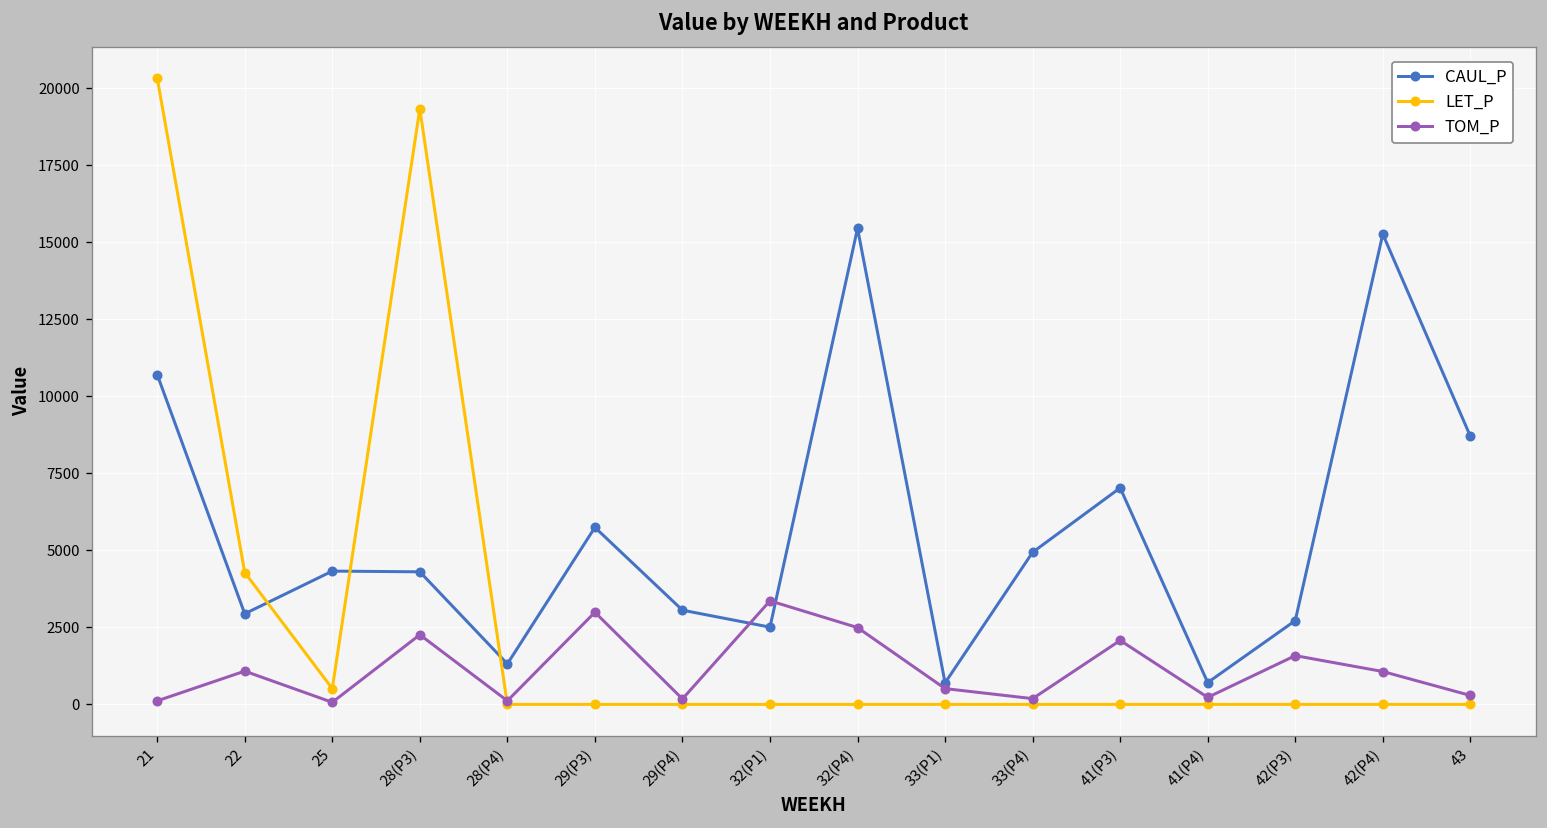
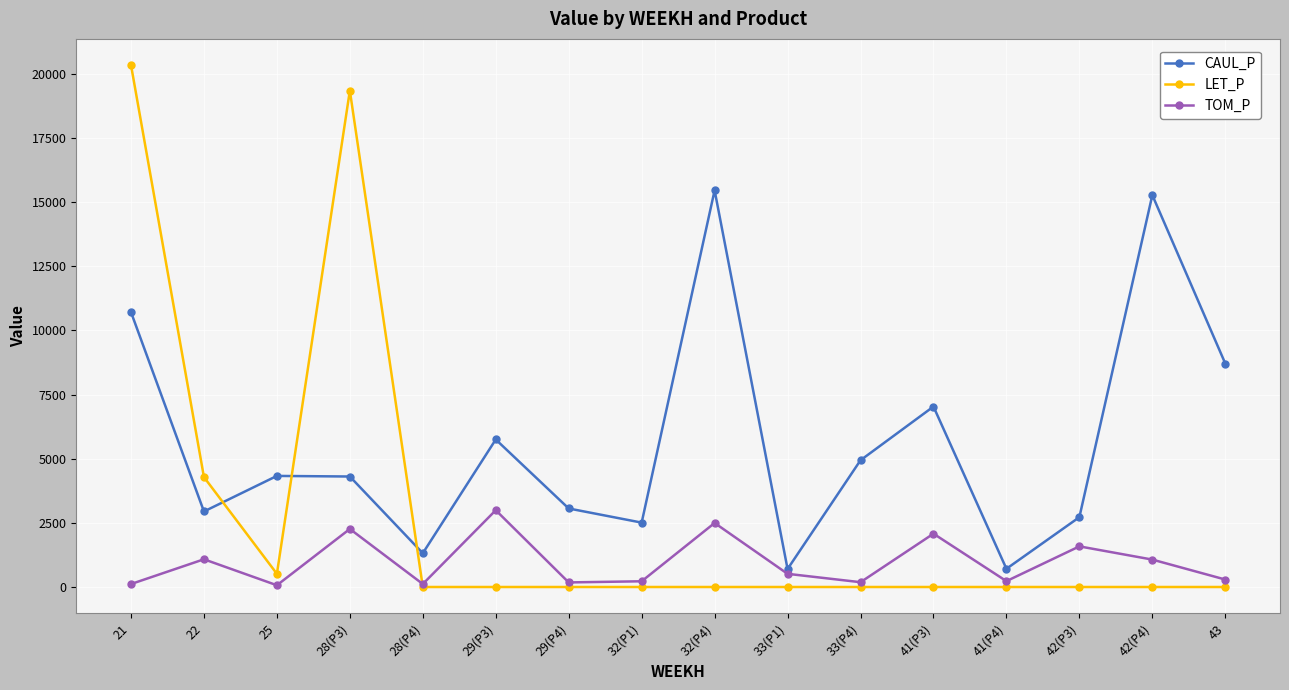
TOM_P, 32(P1): 3400 -> 200
